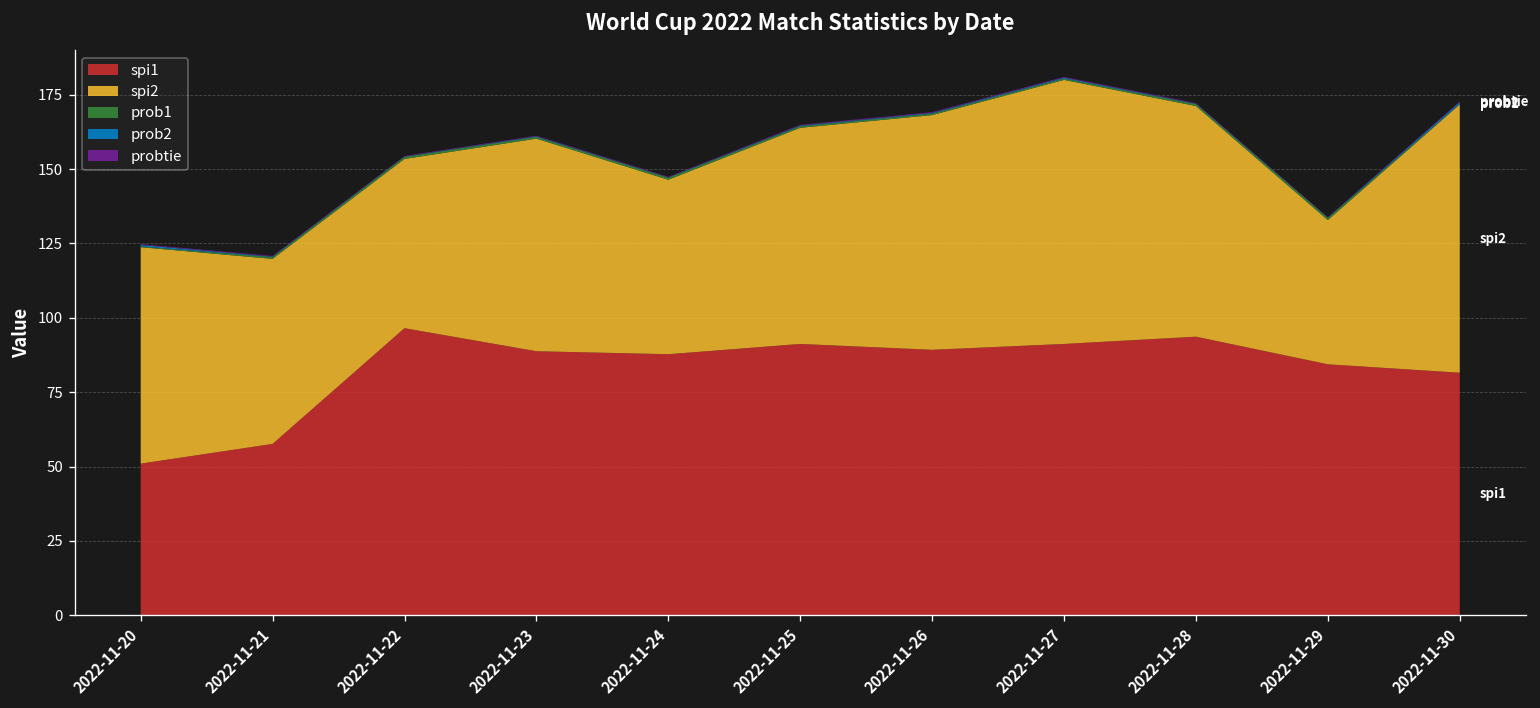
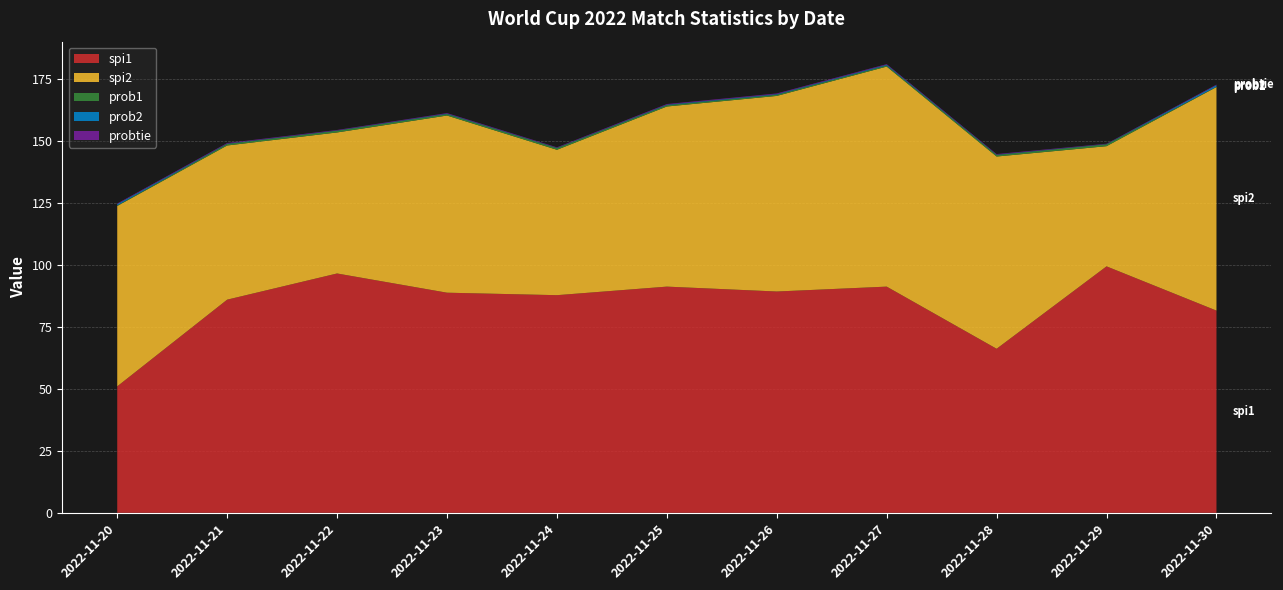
spi1, 2022-11-21: 58 -> 86
spi1, 2022-11-28: 94 -> 66
spi1, 2022-11-29: 84 -> 99
